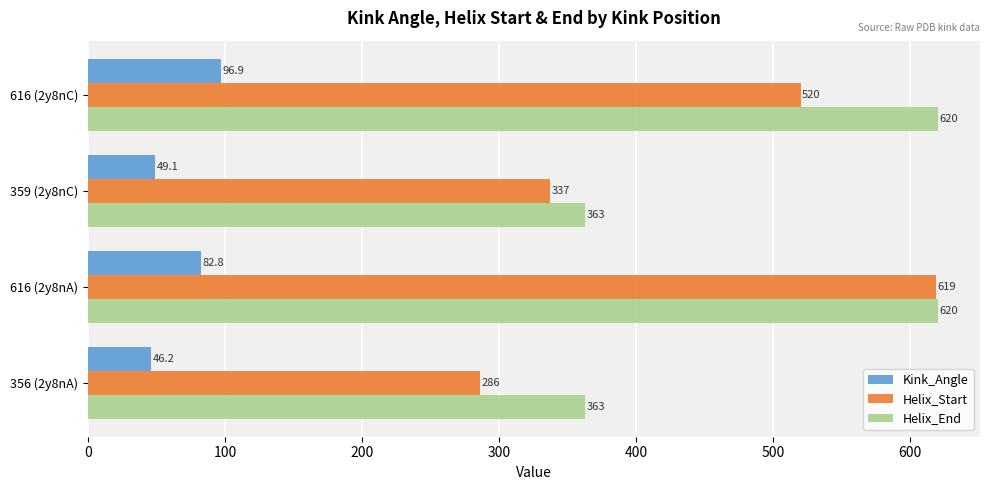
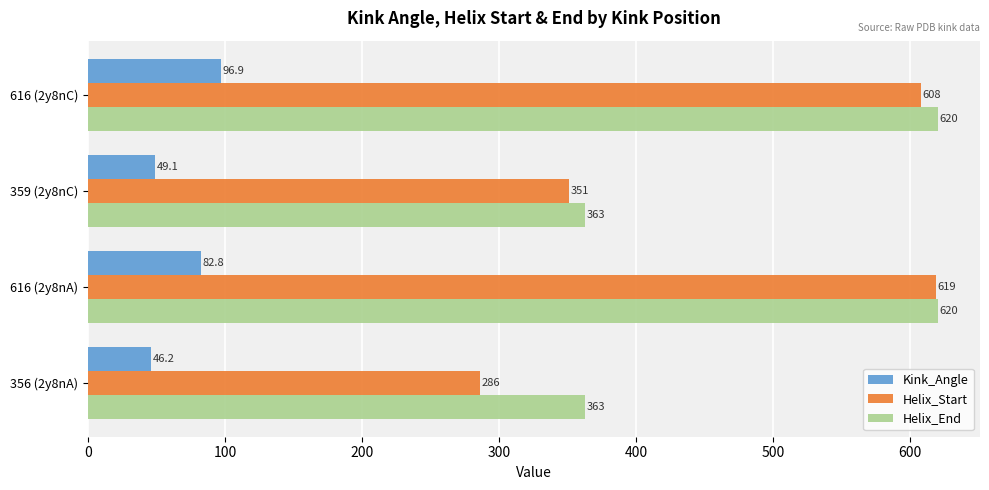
Helix_Start, 616 (2y8nC): 520 -> 608
Helix_Start, 359 (2y8nC): 337 -> 351
